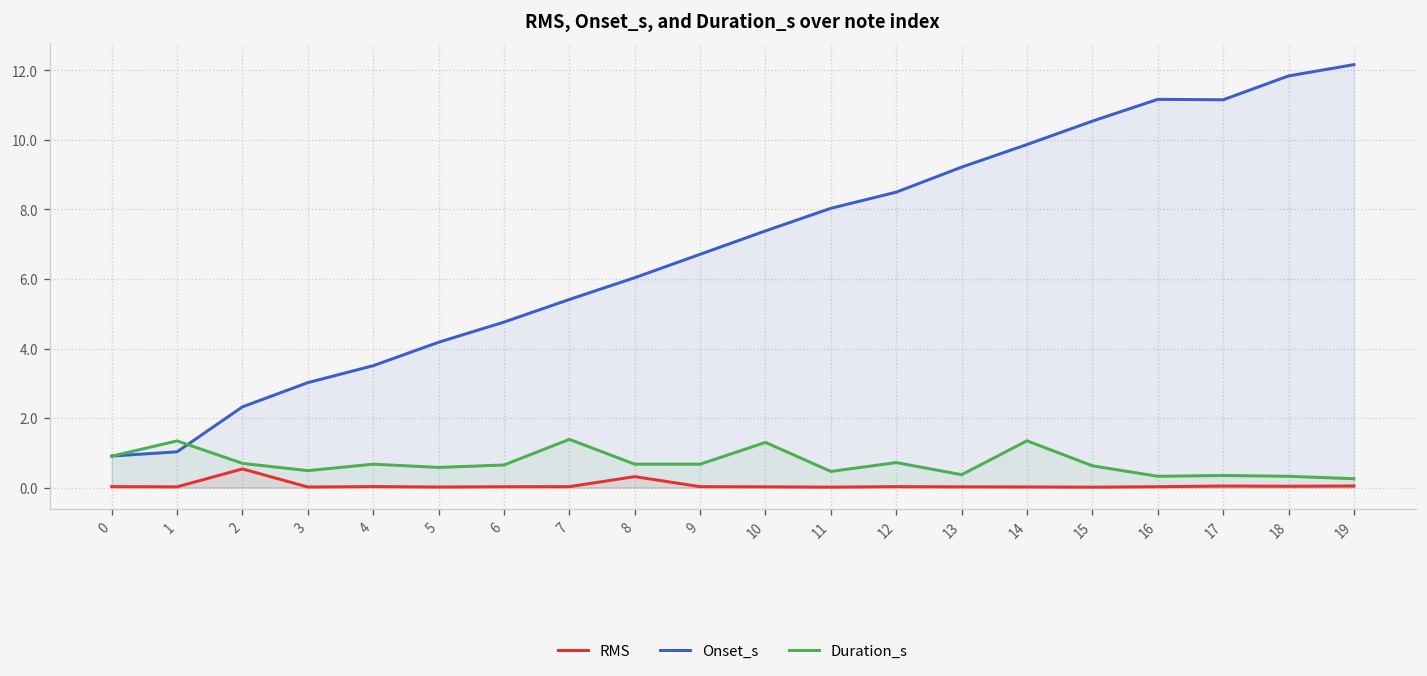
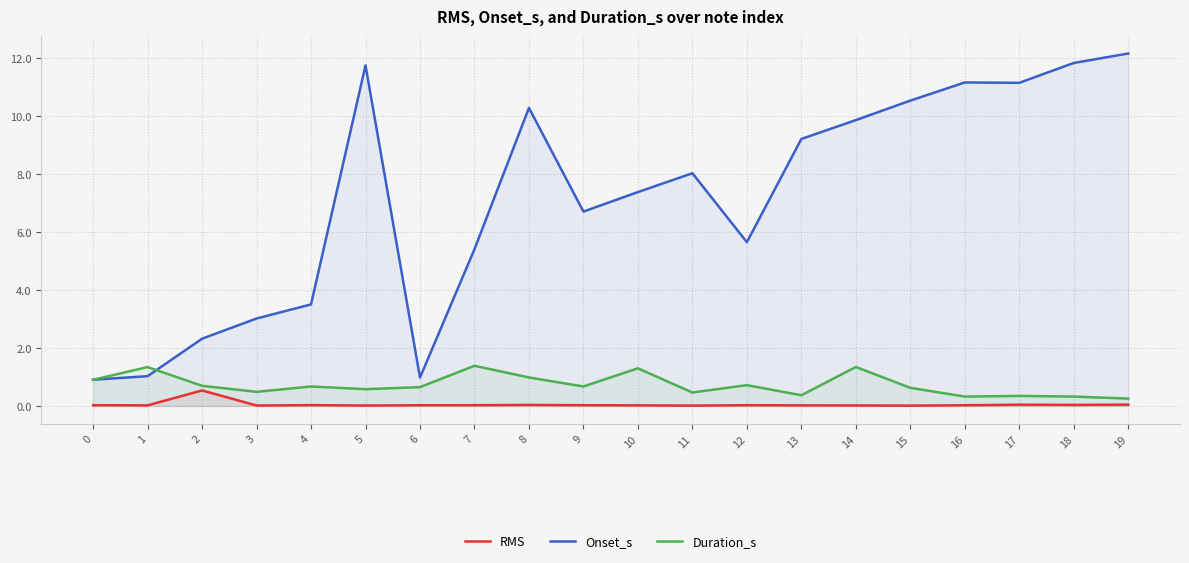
Onset_s, 5: 4.2 -> 11.8
Onset_s, 6: 4.8 -> 1.0
RMS, 8: 0.3 -> 0.0
Onset_s, 8: 6.0 -> 10.3
Duration_s, 8: 0.7 -> 1.0
Onset_s, 12: 8.5 -> 5.7
